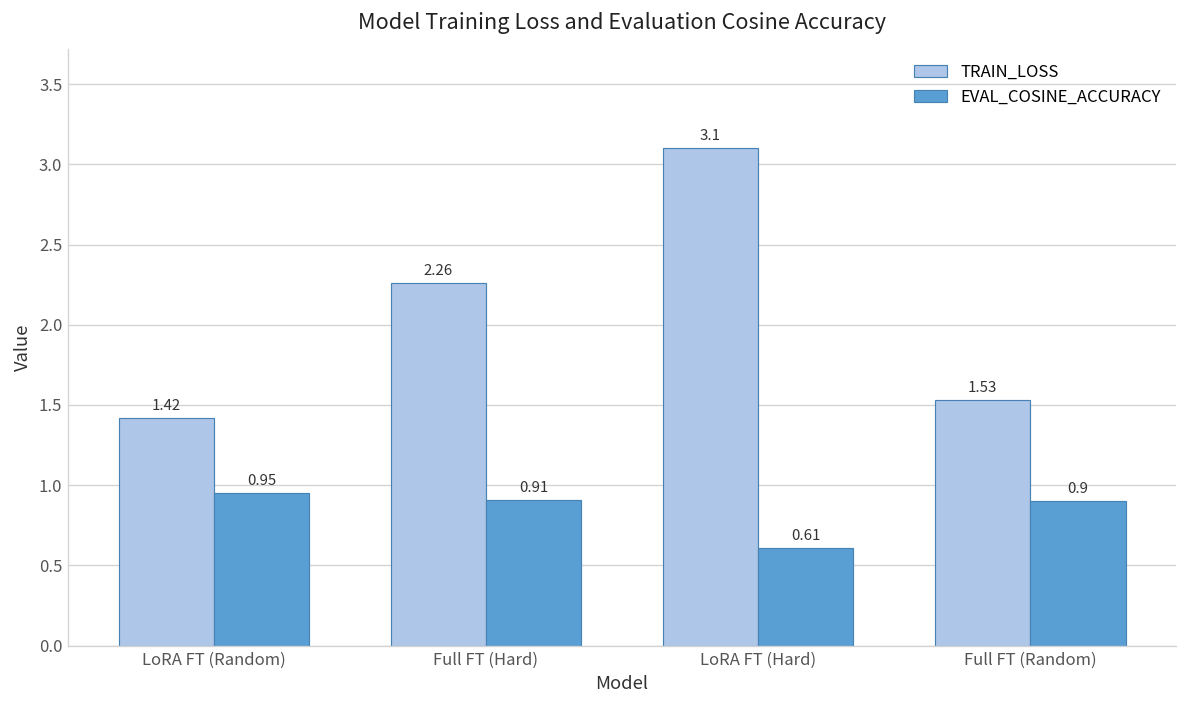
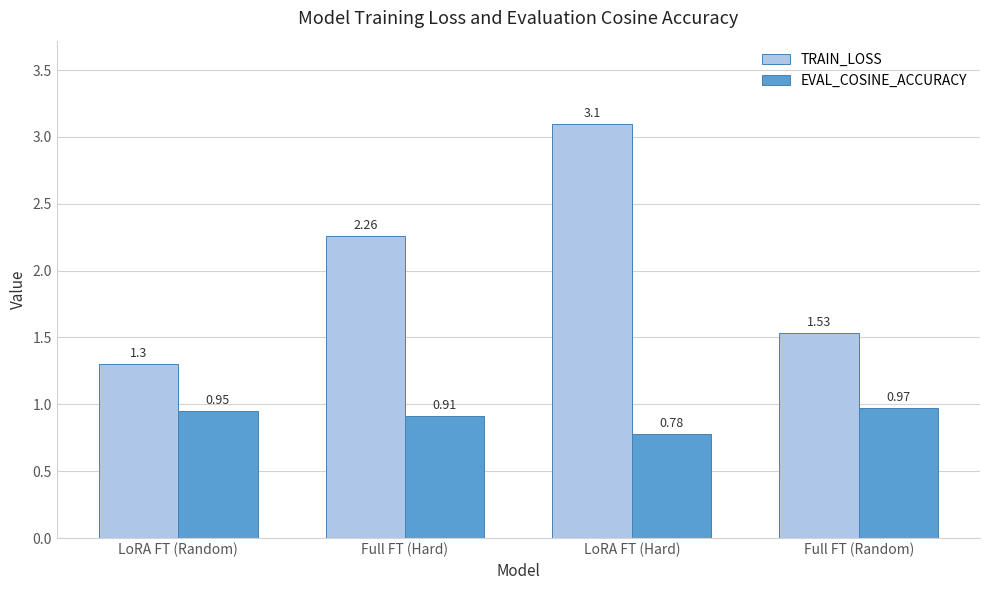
TRAIN_LOSS, LoRA FT (Random): 1.42 -> 1.3
EVAL_COSINE_ACCURACY, LoRA FT (Hard): 0.61 -> 0.78
EVAL_COSINE_ACCURACY, Full FT (Random): 0.9 -> 0.97
